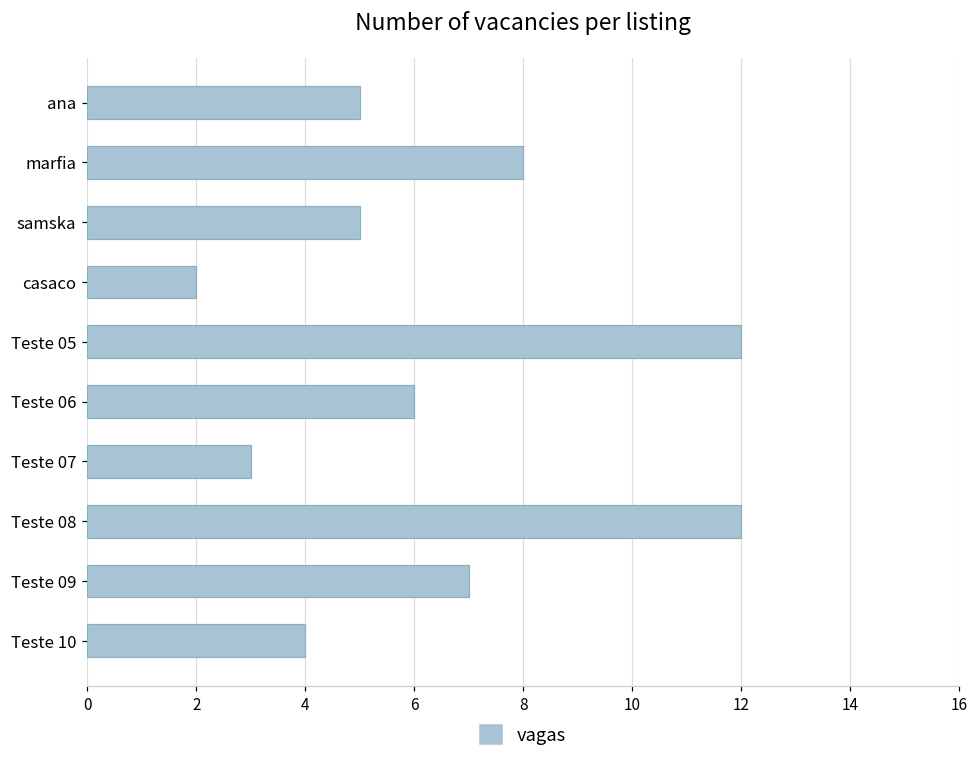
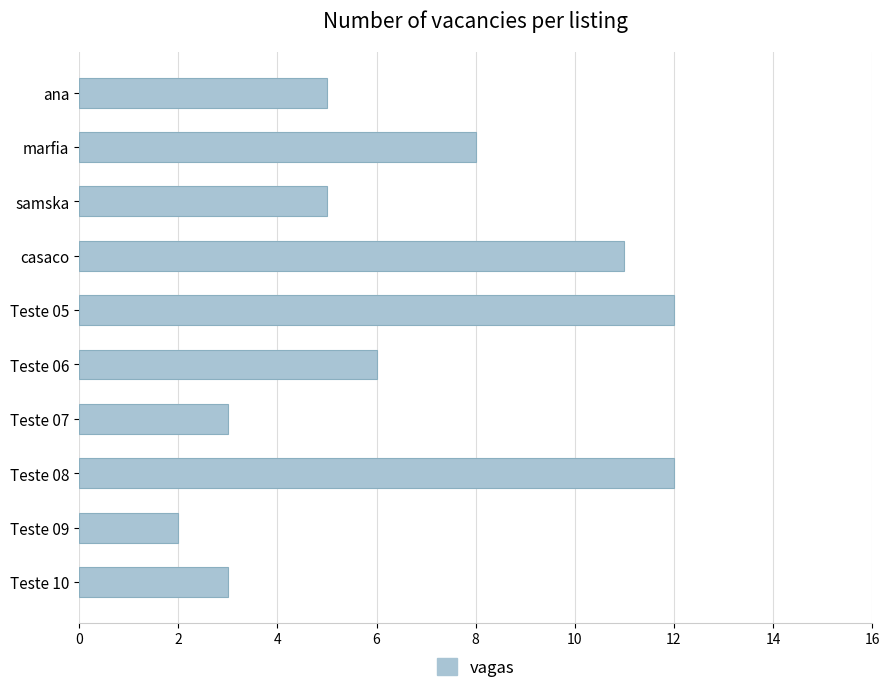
casaco: 2 -> 11
Teste 09: 7 -> 2
Teste 10: 4 -> 3
